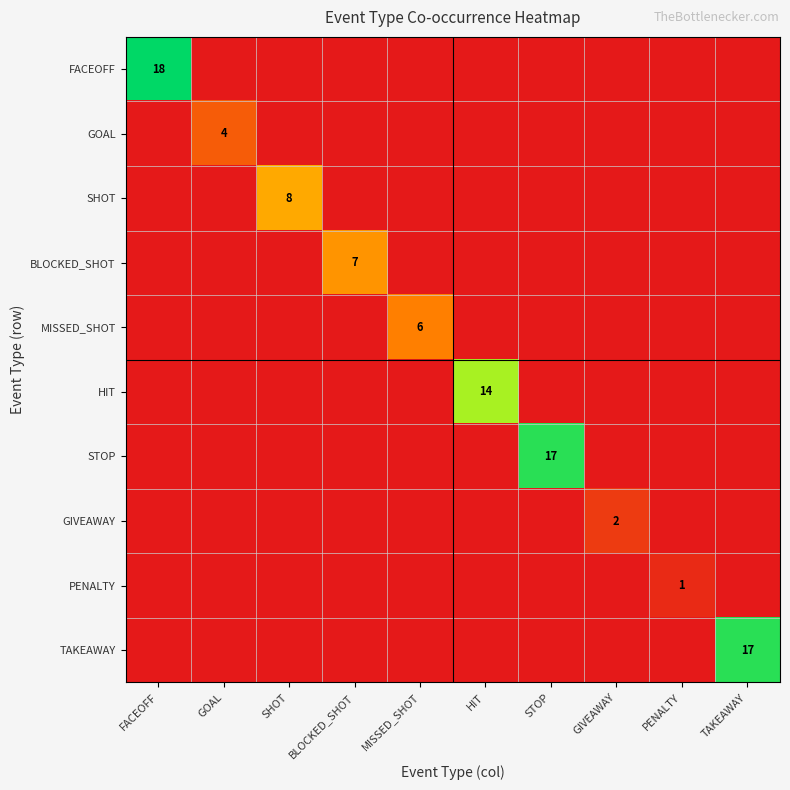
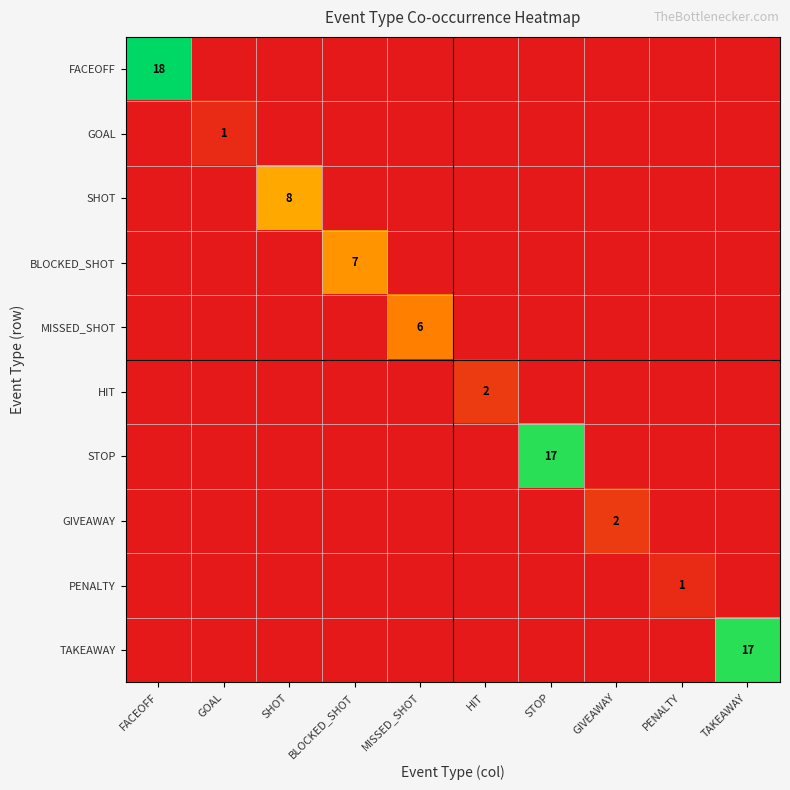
GOAL, GOAL: 4 -> 1
HIT, HIT: 14 -> 2
